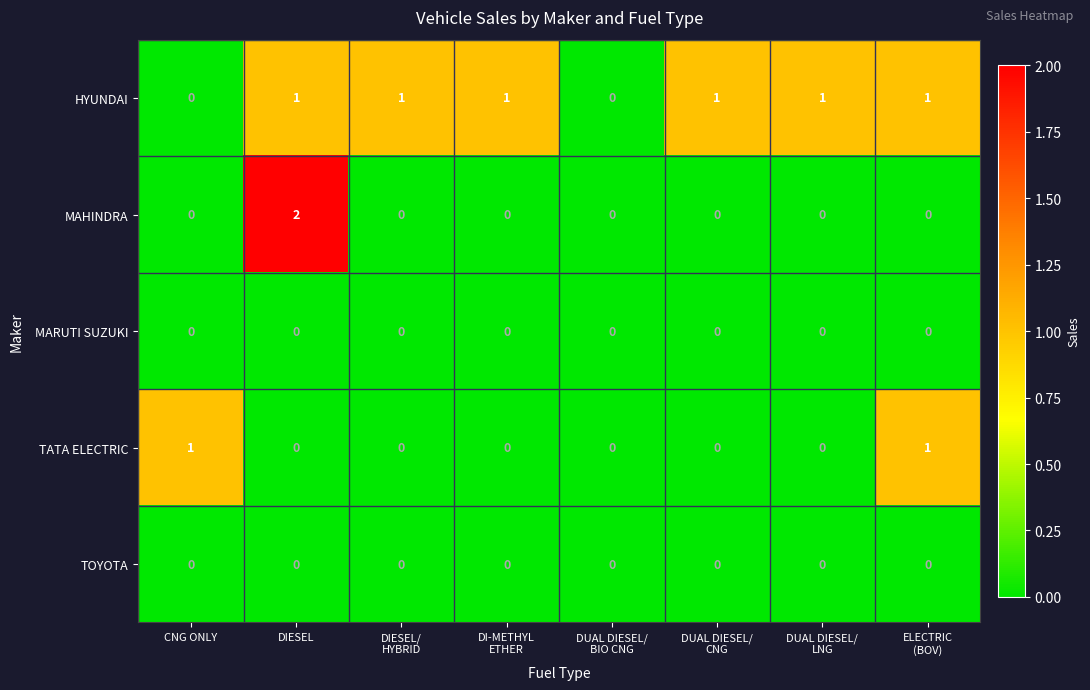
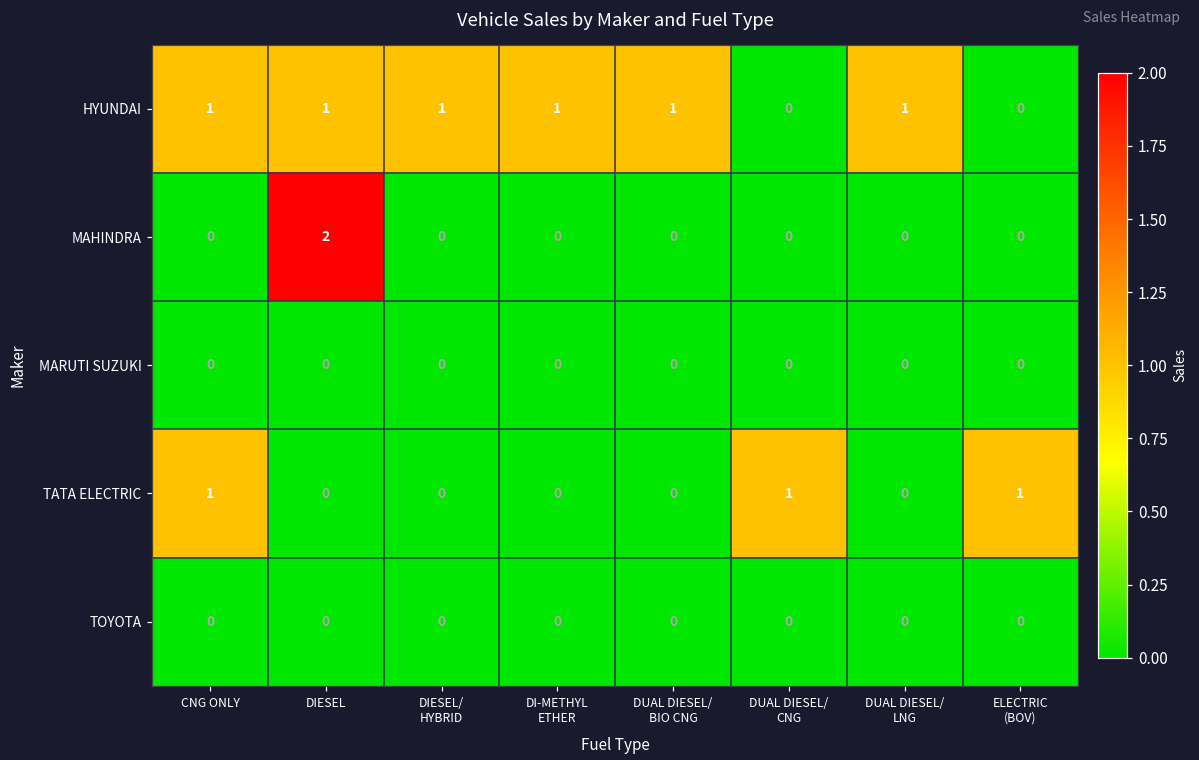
HYUNDAI, CNG ONLY: 0 -> 1
HYUNDAI, DUAL DIESEL/ BIO CNG: 0 -> 1
HYUNDAI, DUAL DIESEL/ CNG: 1 -> 0
HYUNDAI, ELECTRIC (BOV): 1 -> 0
TATA ELECTRIC, DUAL DIESEL/ CNG: 0 -> 1
